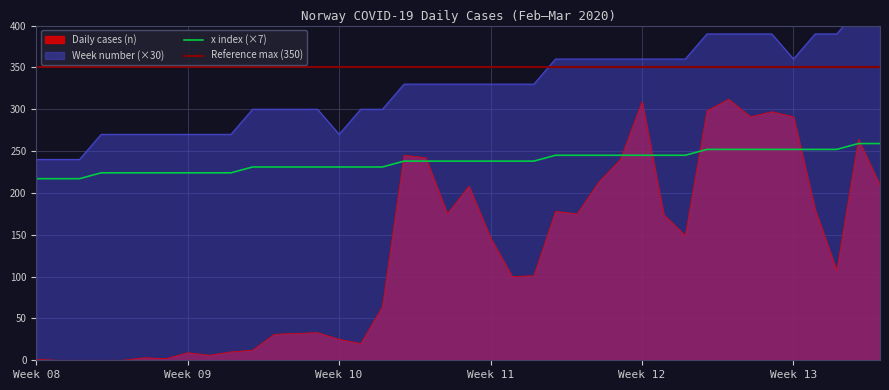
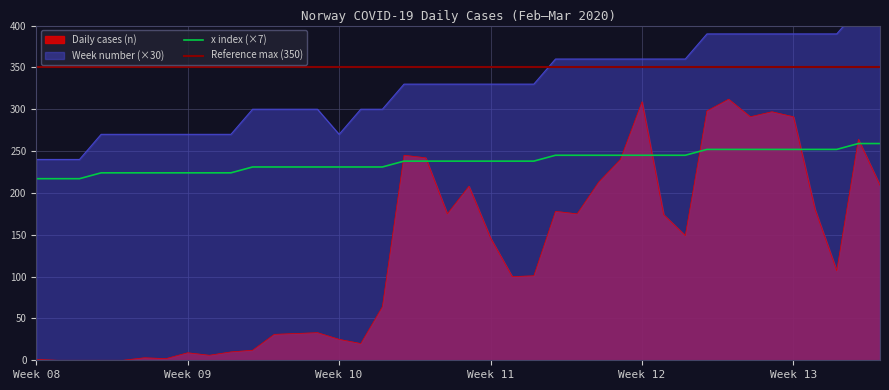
Week number (×30), Week 13: 360 -> 390
